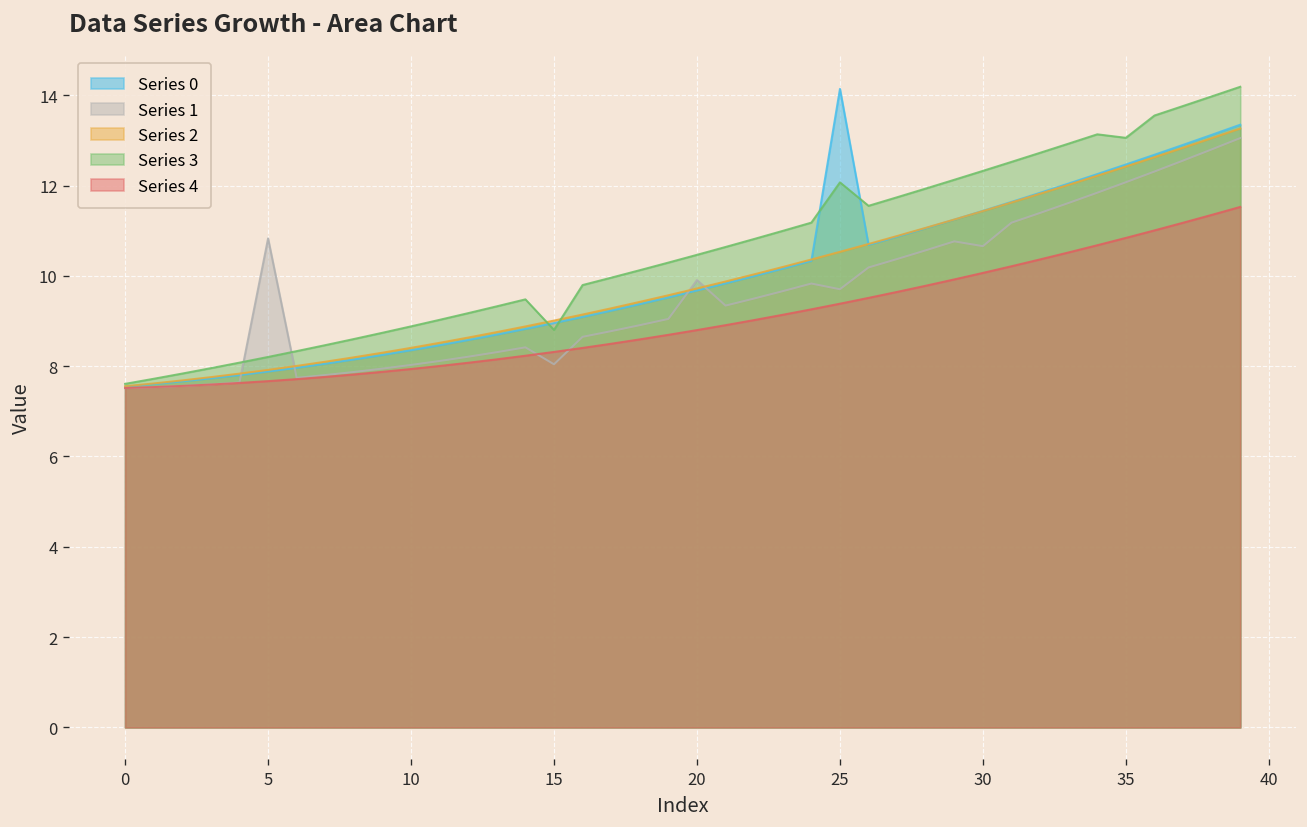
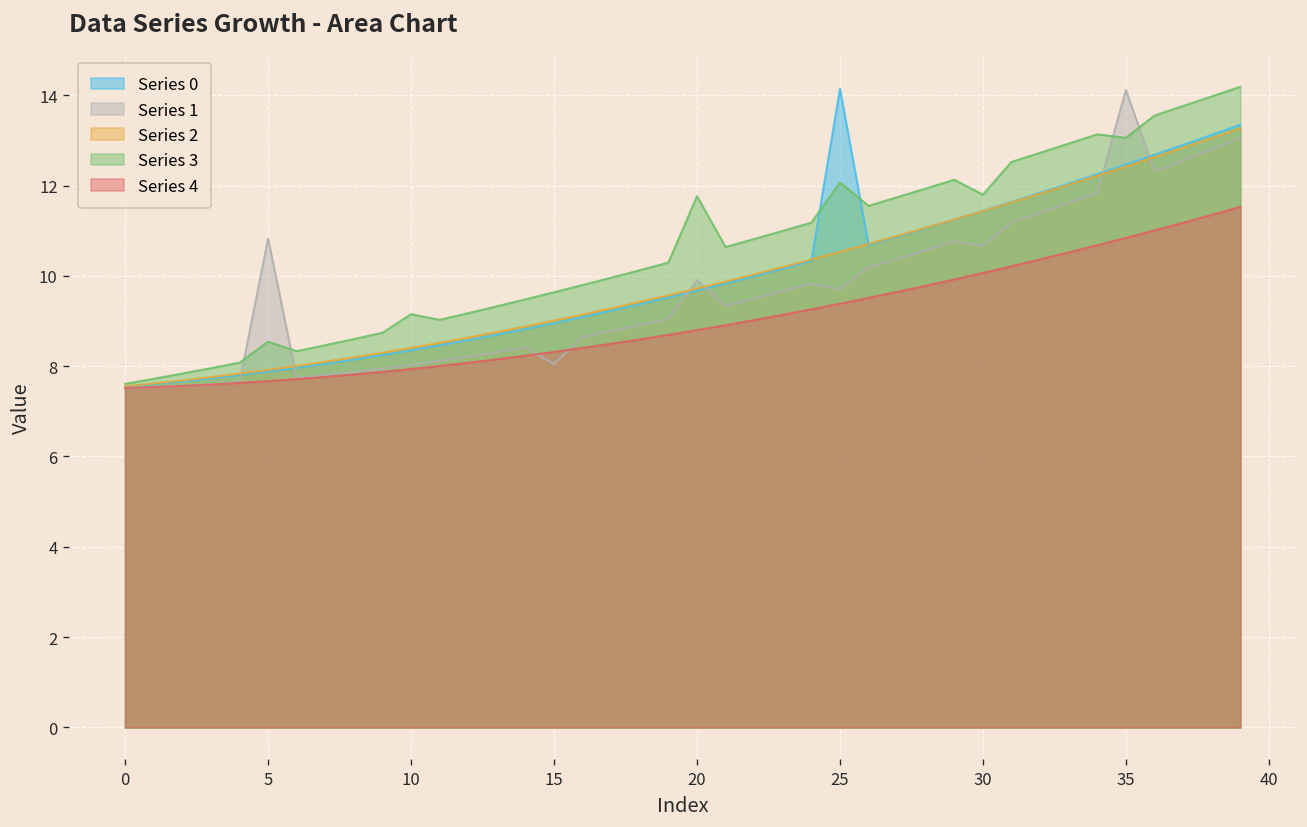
Series 3, 5: 8.2 -> 8.5
Series 3, 10: 8.9 -> 9.2
Series 3, 15: 8.8 -> 9.6
Series 3, 20: 10.5 -> 11.8
Series 3, 30: 12.3 -> 11.8
Series 1, 35: 12.1 -> 14.1
